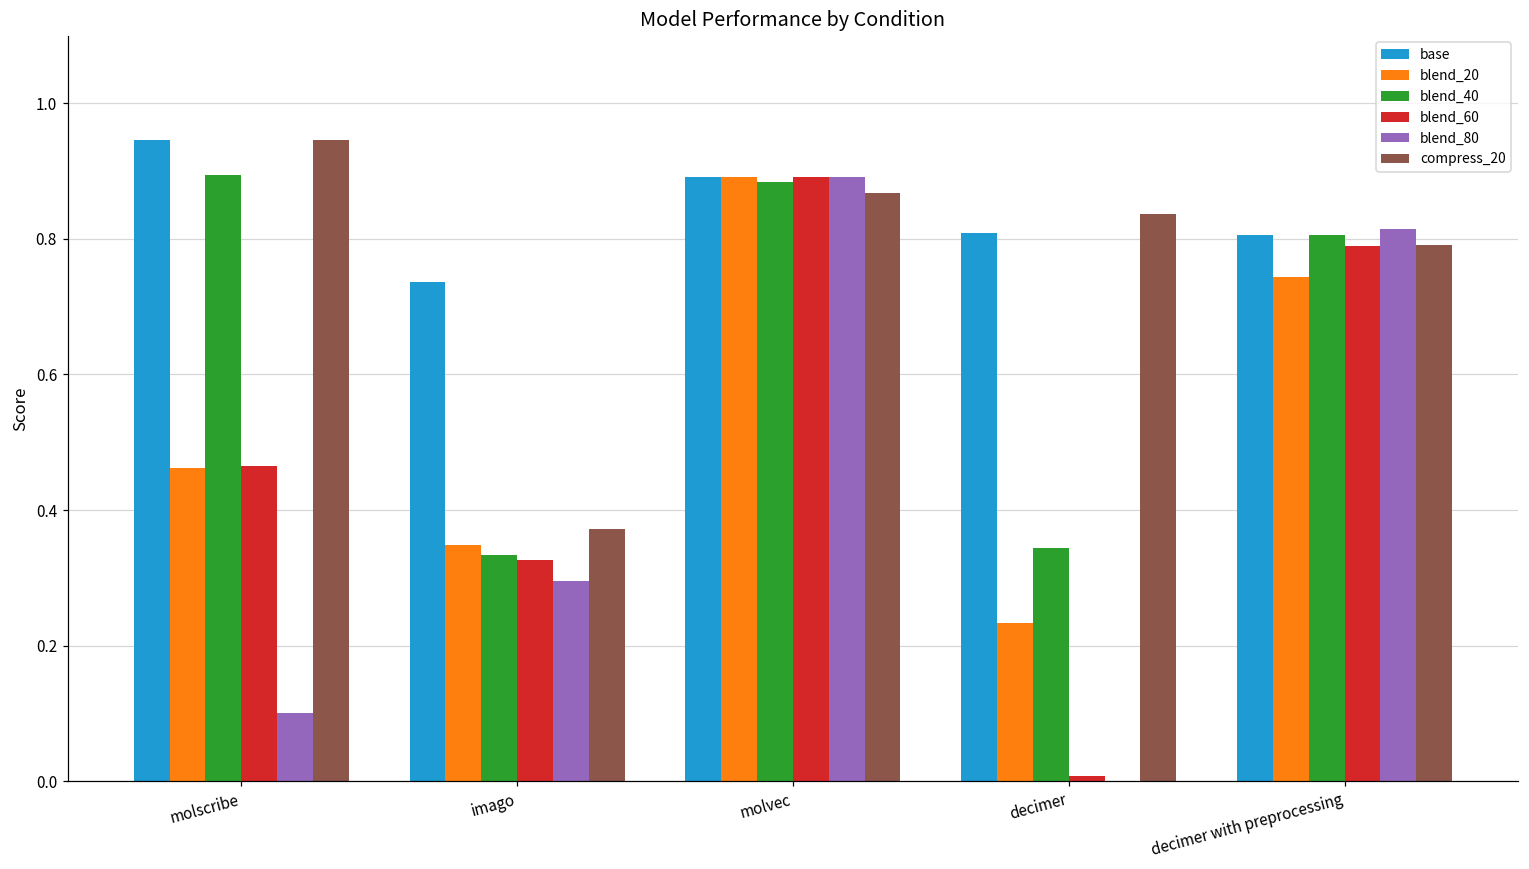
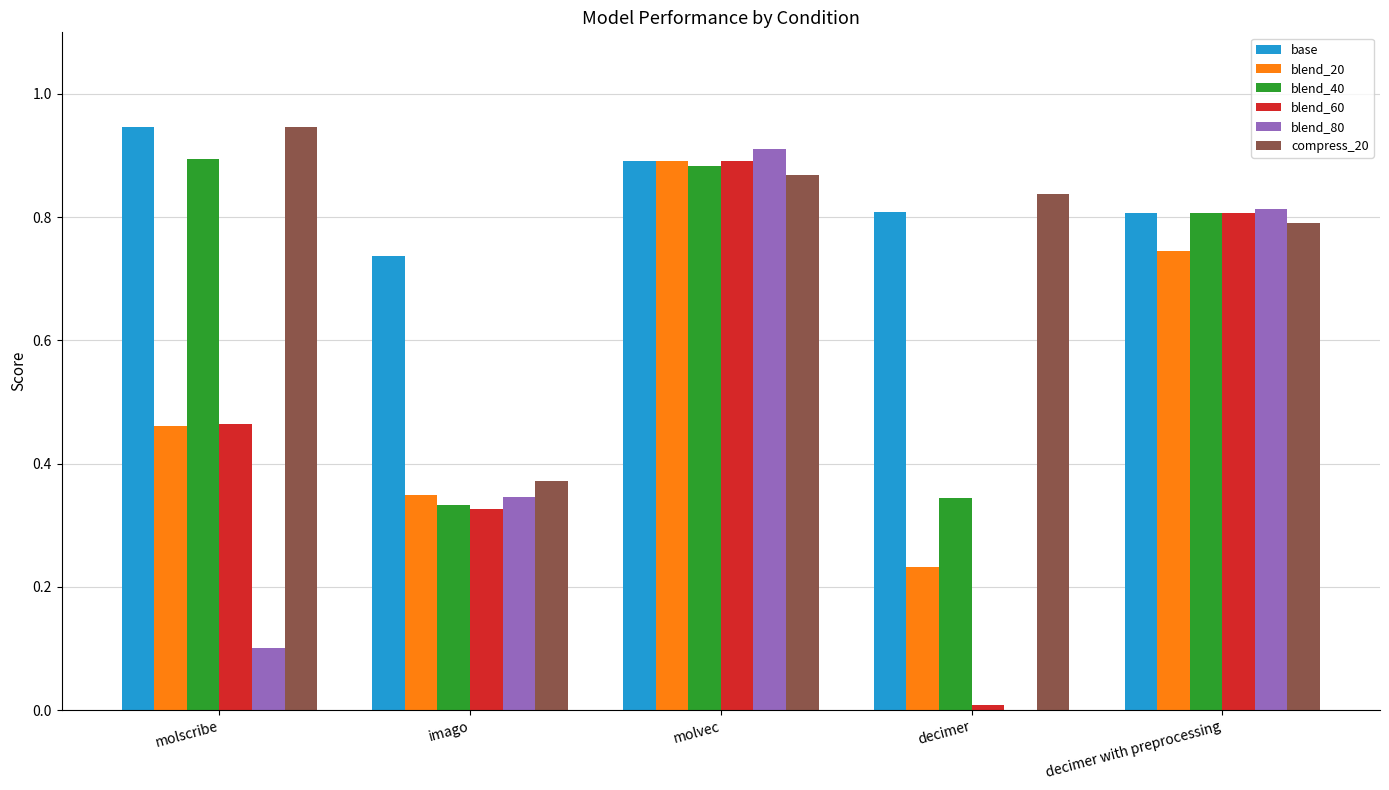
blend_80, imago: 0.29 -> 0.35
blend_80, molvec: 0.89 -> 0.91
blend_60, decimer with preprocessing: 0.79 -> 0.81
